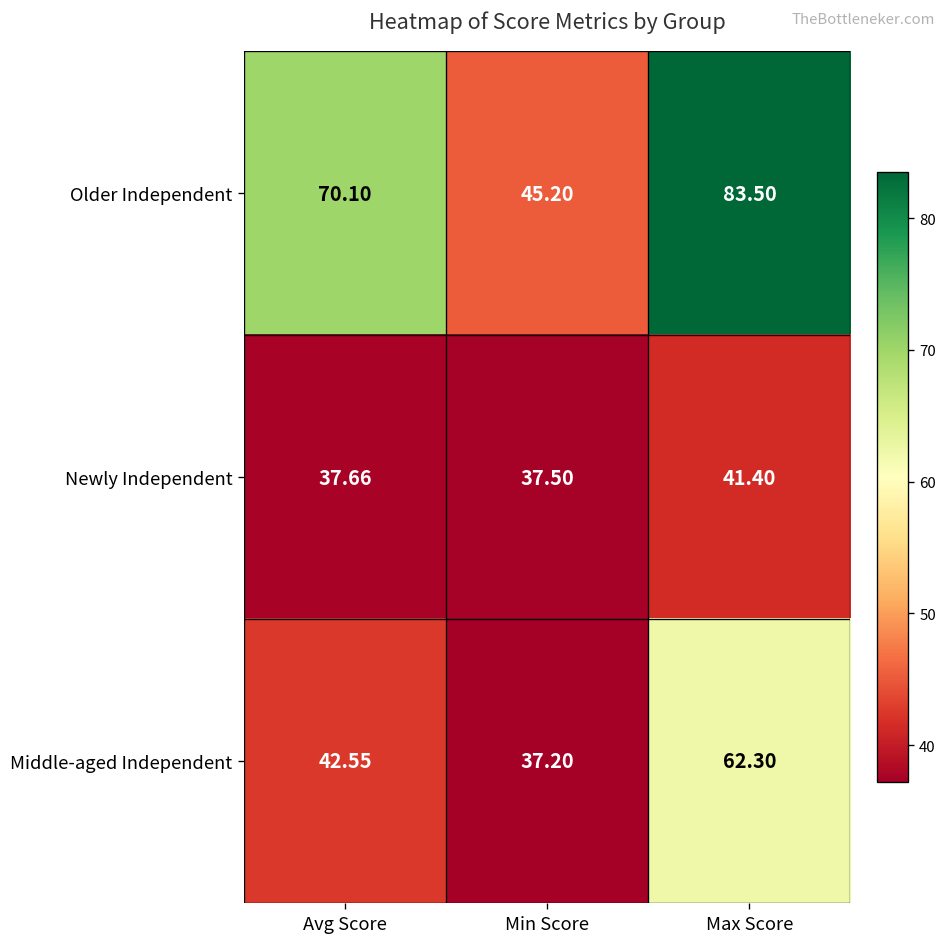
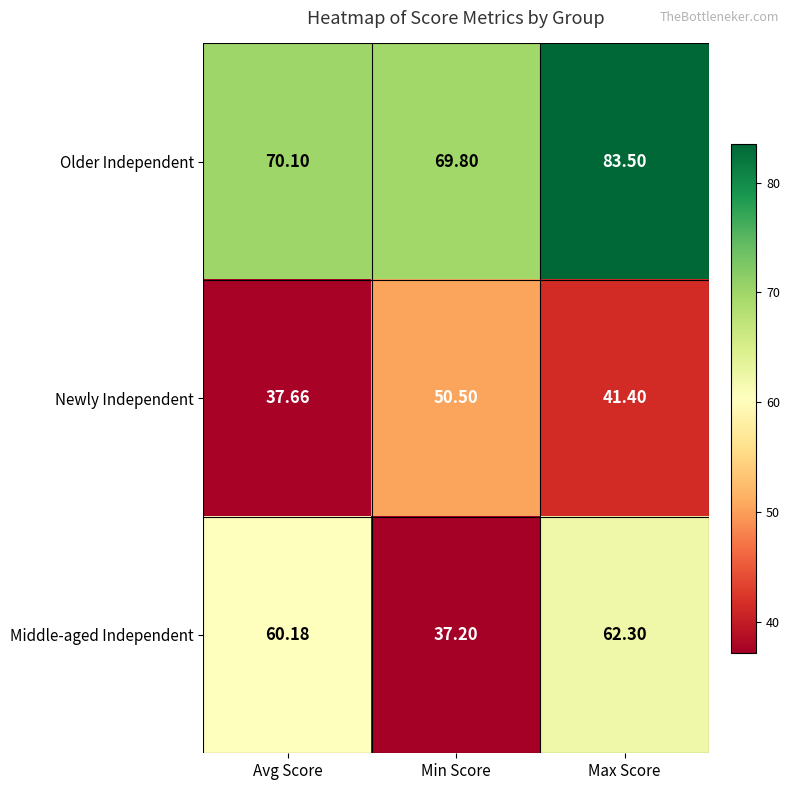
Older Independent, Min Score: 45.20 -> 69.80
Newly Independent, Min Score: 37.50 -> 50.50
Middle-aged Independent, Avg Score: 42.55 -> 60.18
